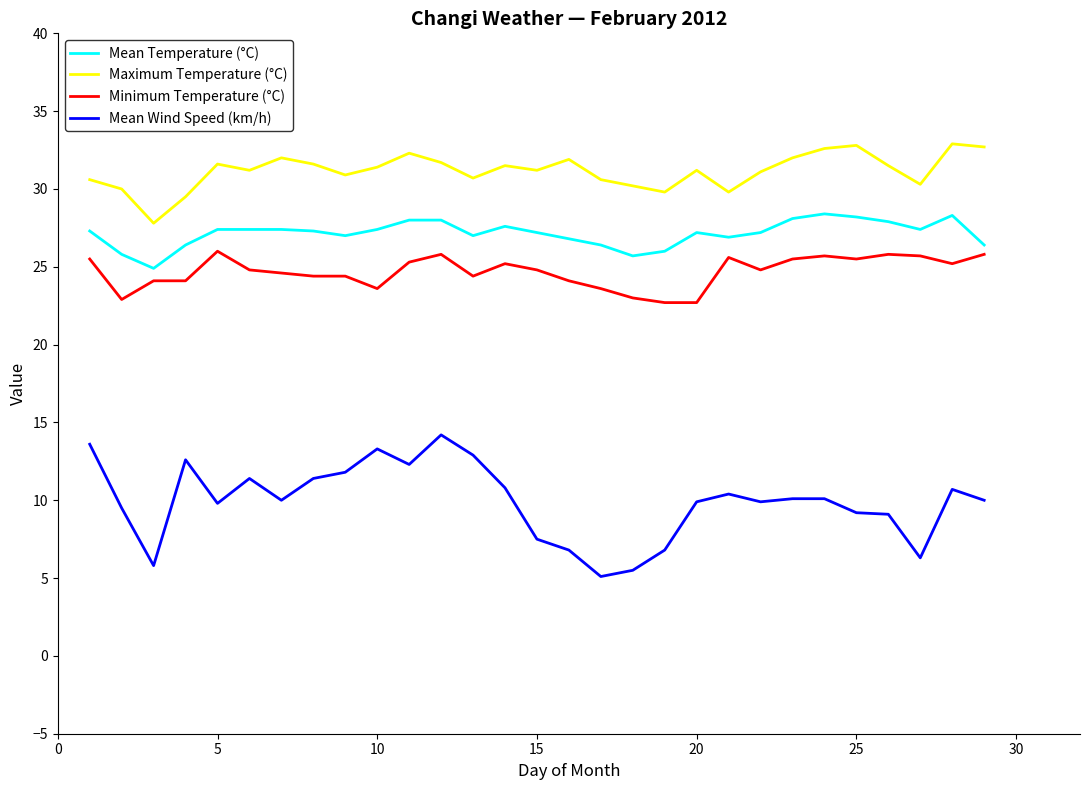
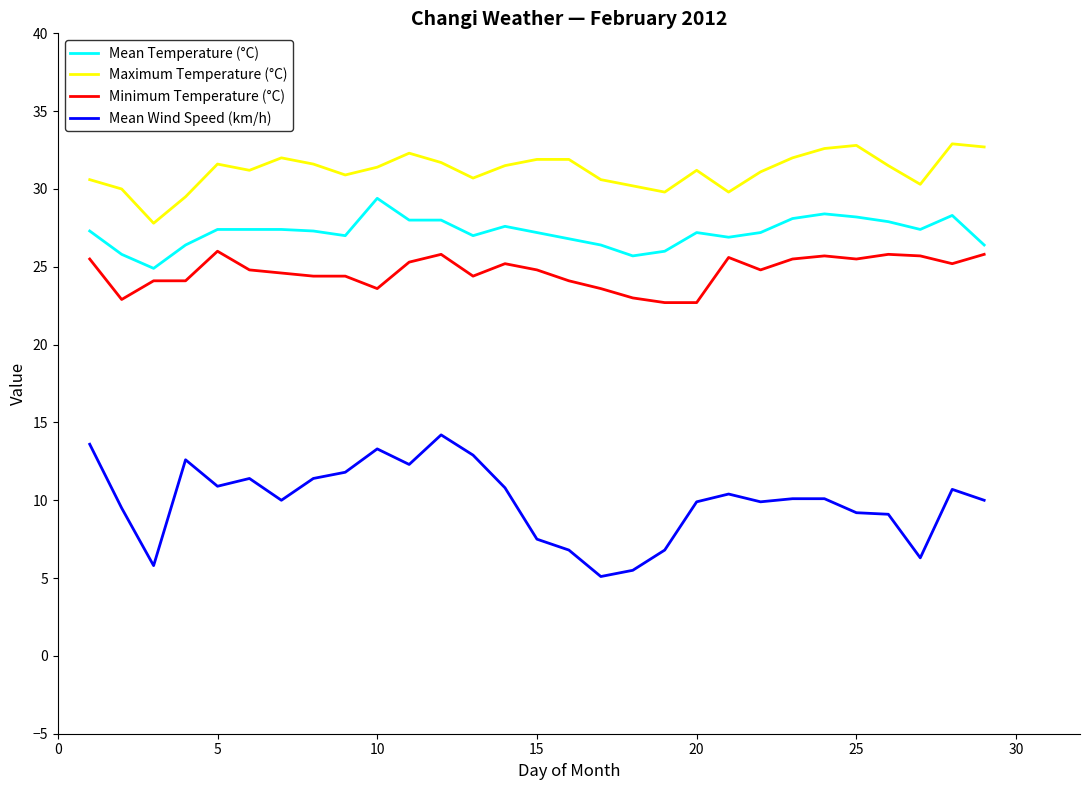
Mean Wind Speed (km/h), 5: 9.8 -> 10.9
Mean Temperature (°C), 10: 27.4 -> 29.4
Maximum Temperature (°C), 15: 31.2 -> 31.9
